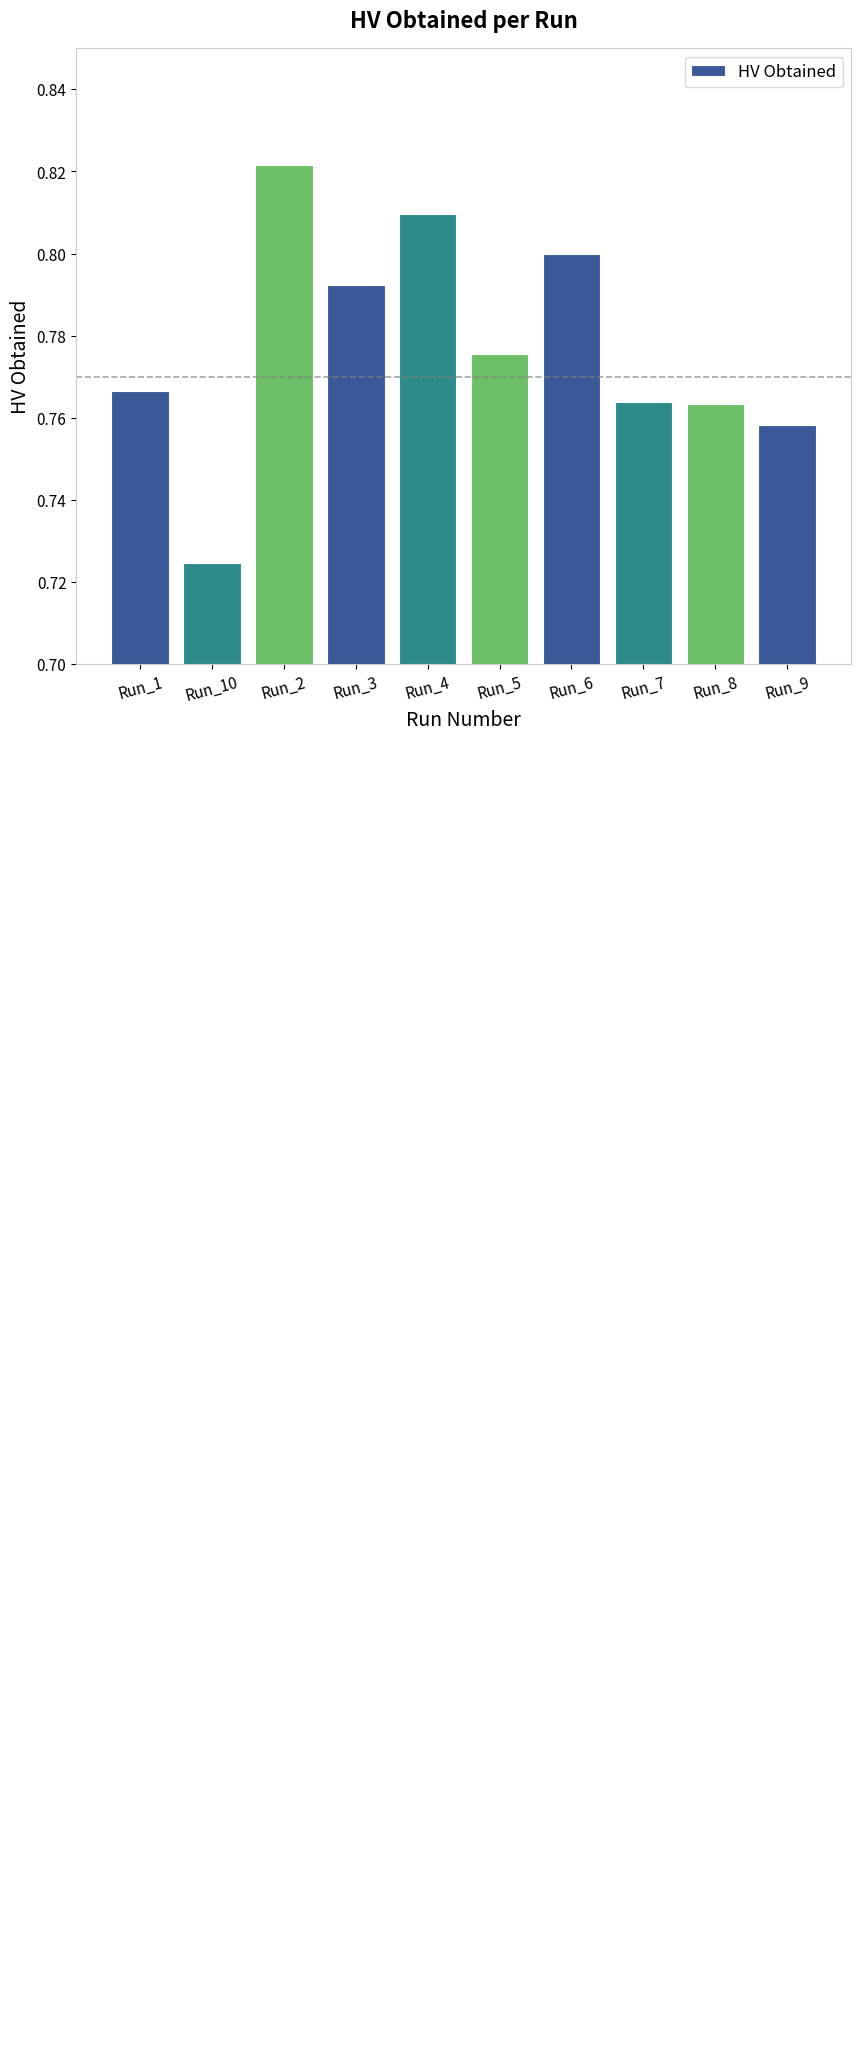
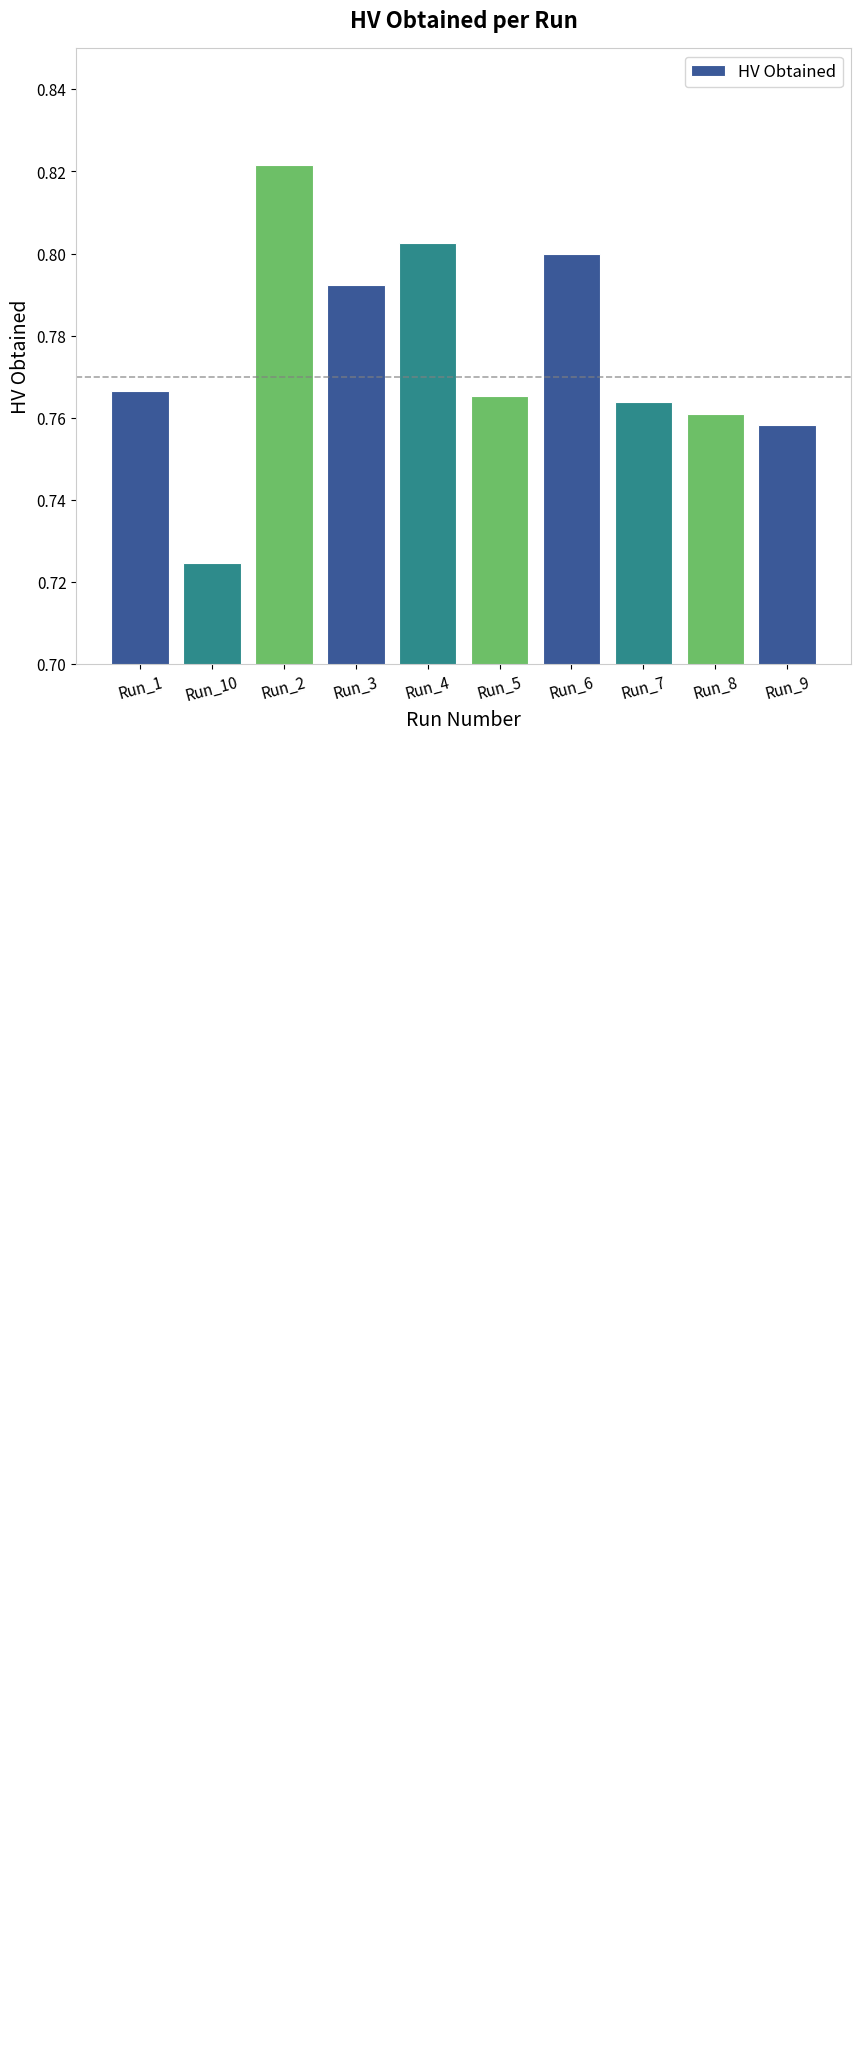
Run_4: 0.8097 -> 0.8026
Run_5: 0.7755 -> 0.7653
Run_8: 0.7633 -> 0.7608
